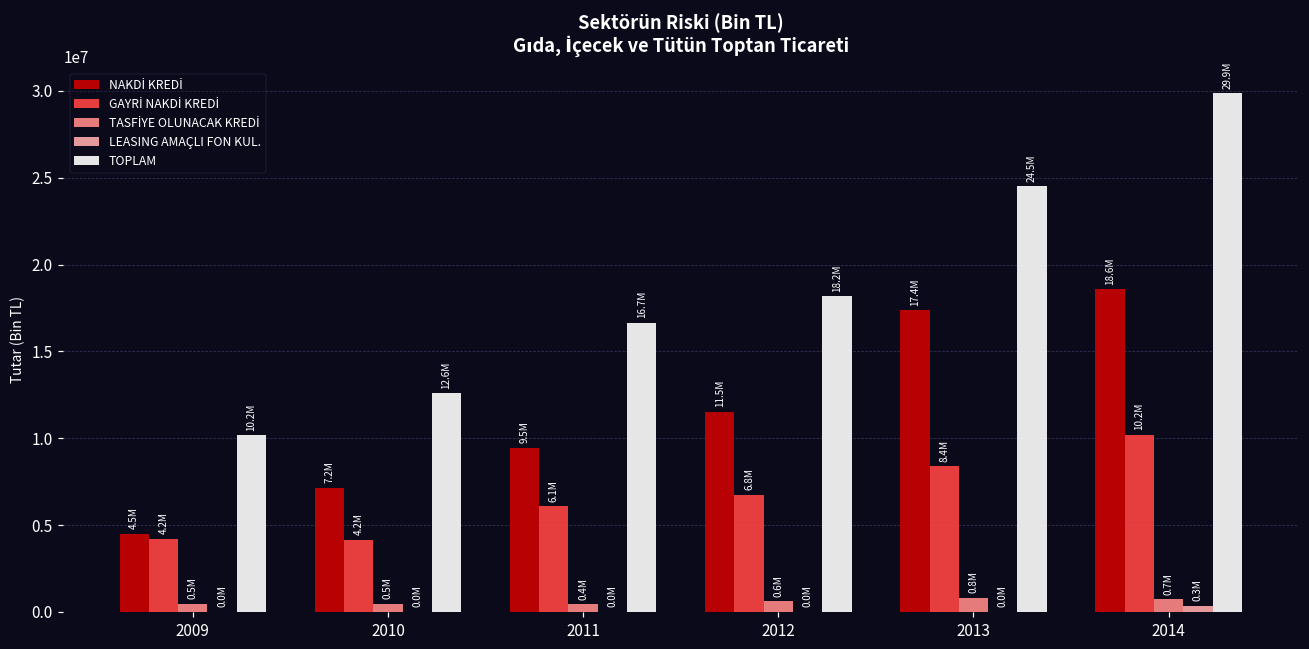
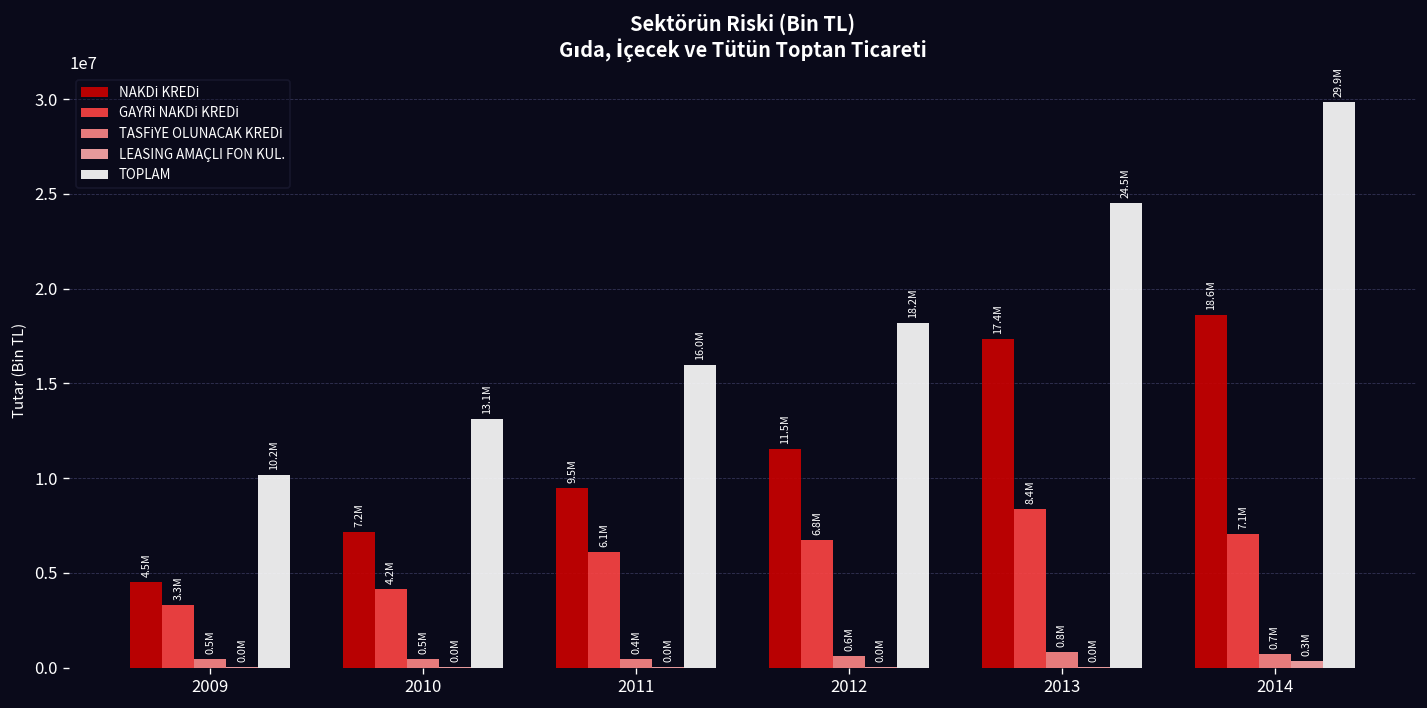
GAYRİ NAKDİ KREDİ, 2009: 4.2M -> 3.3M
TOPLAM, 2010: 12.6M -> 13.1M
TOPLAM, 2011: 16.7M -> 16.0M
GAYRİ NAKDİ KREDİ, 2014: 10.2M -> 7.1M
